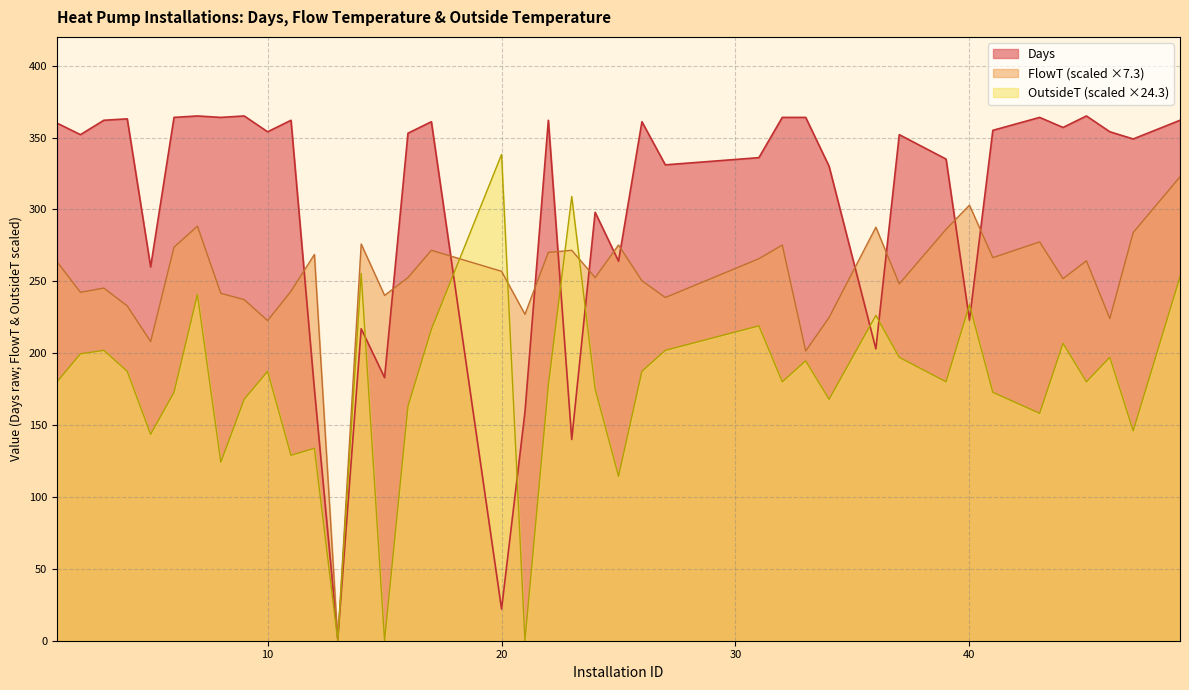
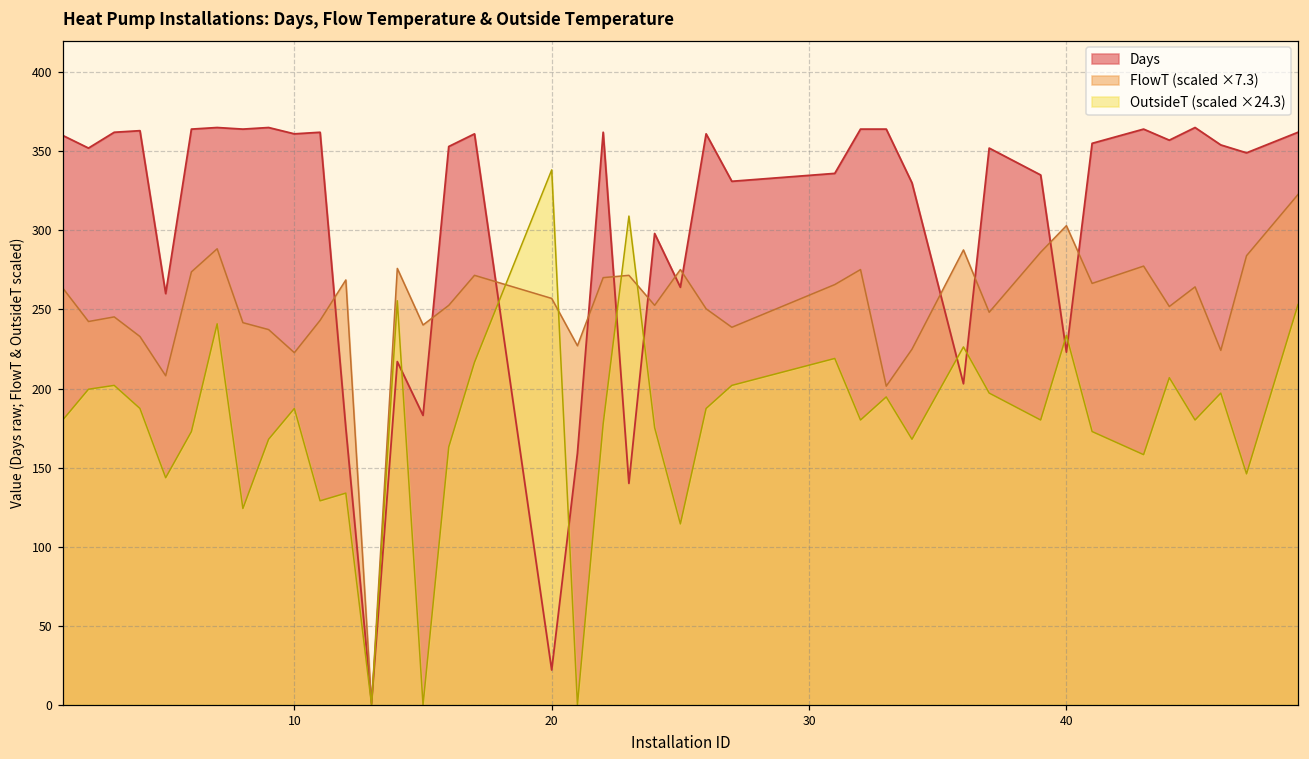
Days, 10: 354 -> 361
